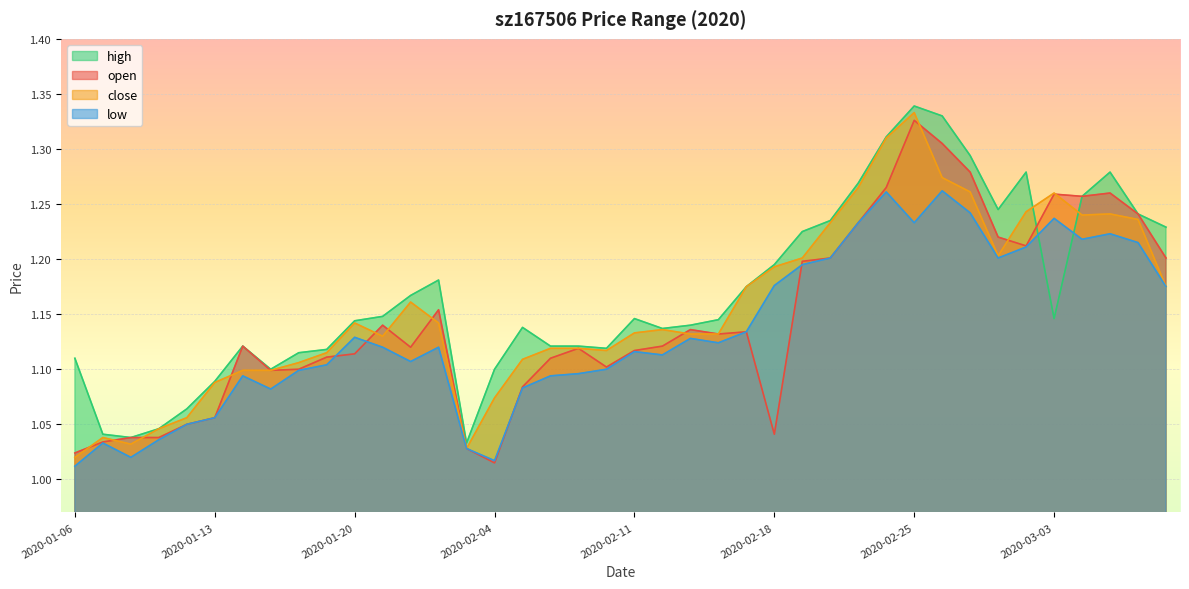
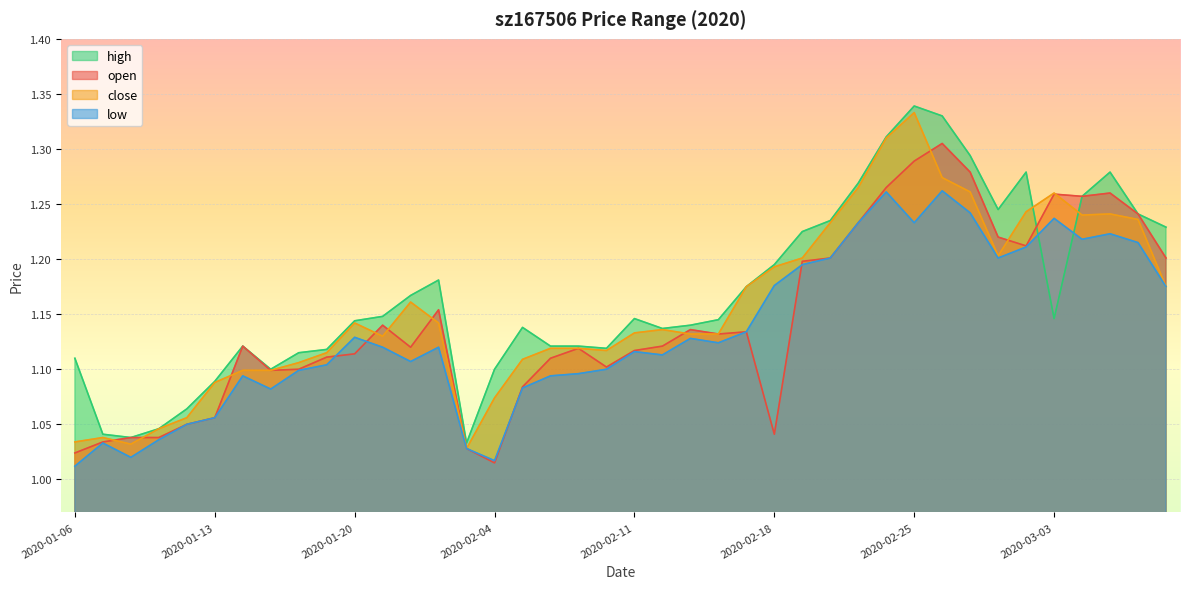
close, 2020-01-06: 1.020 -> 1.034
open, 2020-02-25: 1.326 -> 1.289
